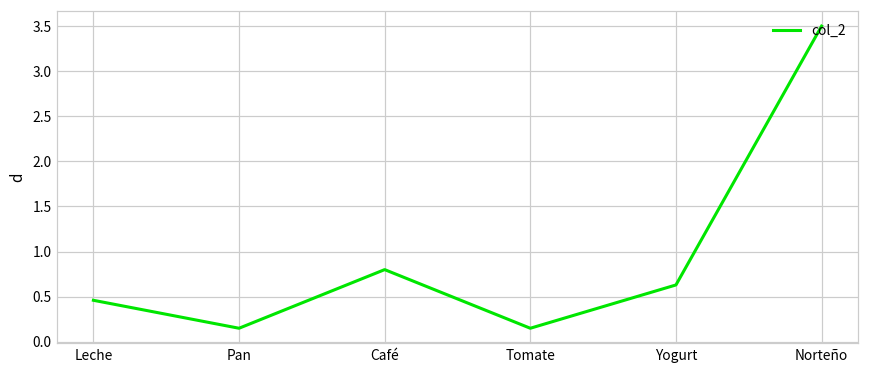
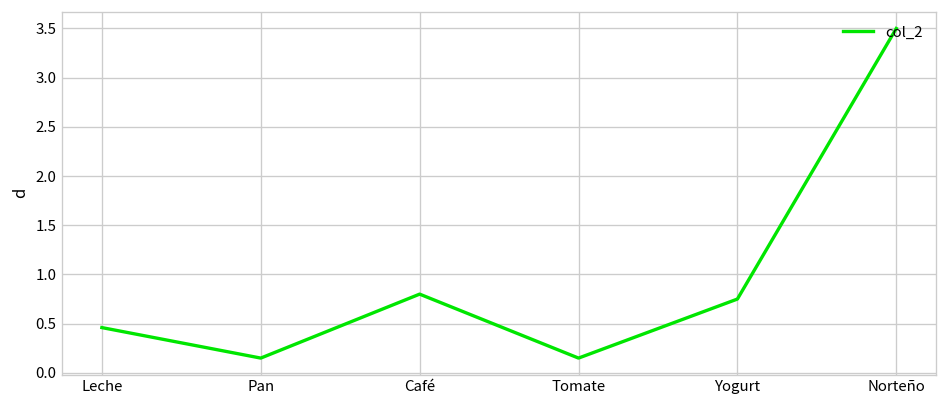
Yogurt: 0.6 -> 0.8
